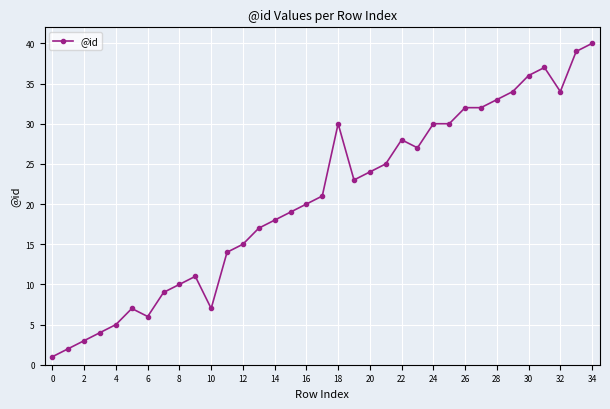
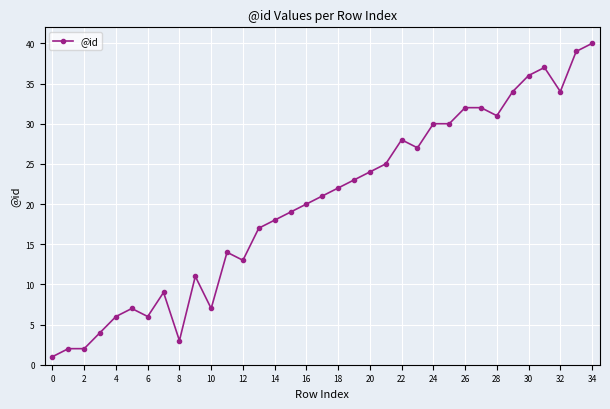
2: 3 -> 2
4: 5 -> 6
8: 10 -> 3
12: 15 -> 13
18: 30 -> 22
28: 33 -> 31
